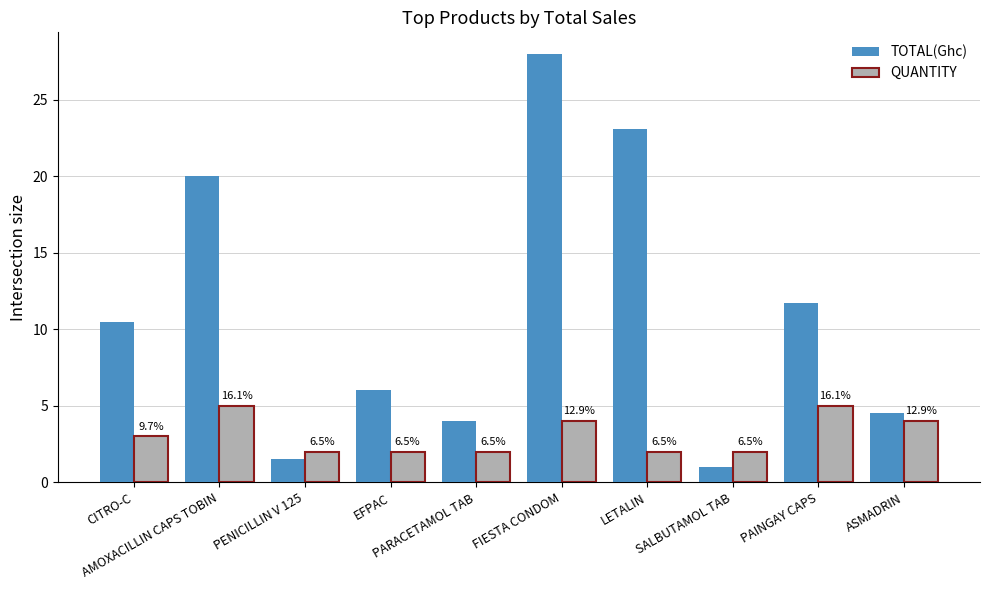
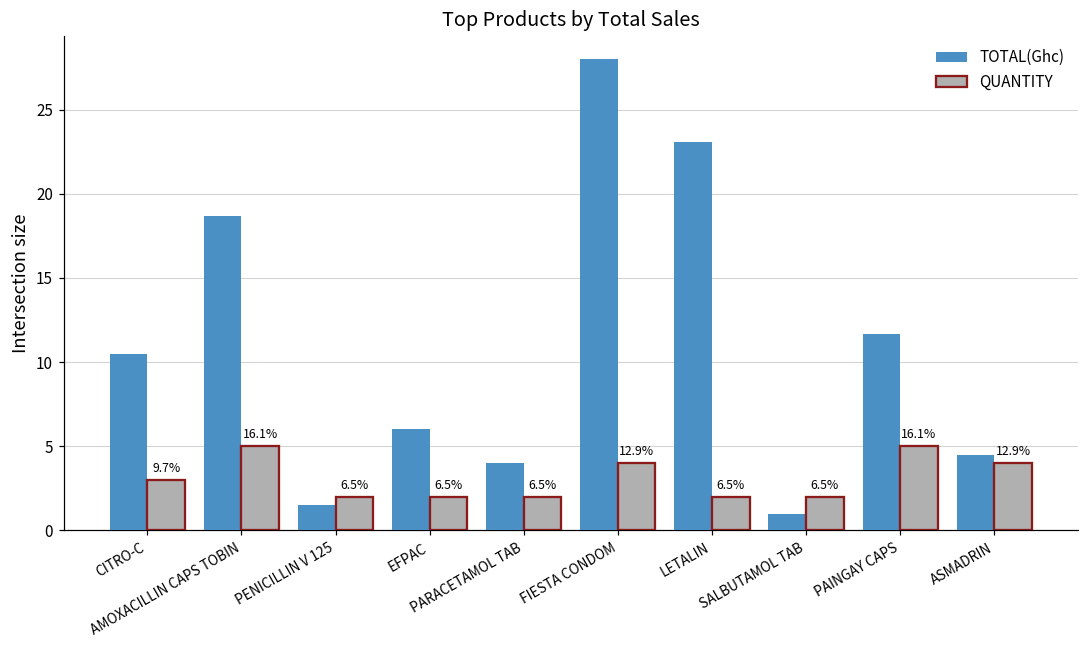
TOTAL(Ghc), AMOXACILLIN CAPS TOBIN: 20.0 -> 18.7
